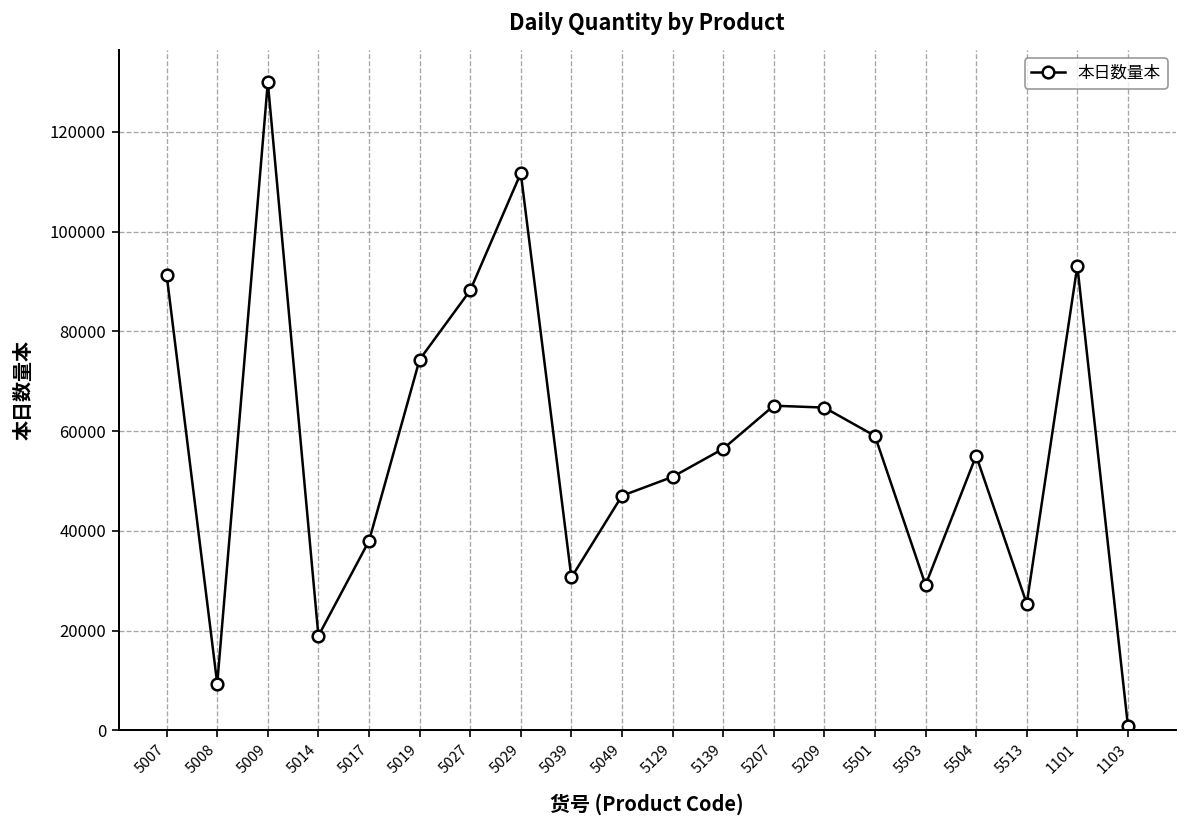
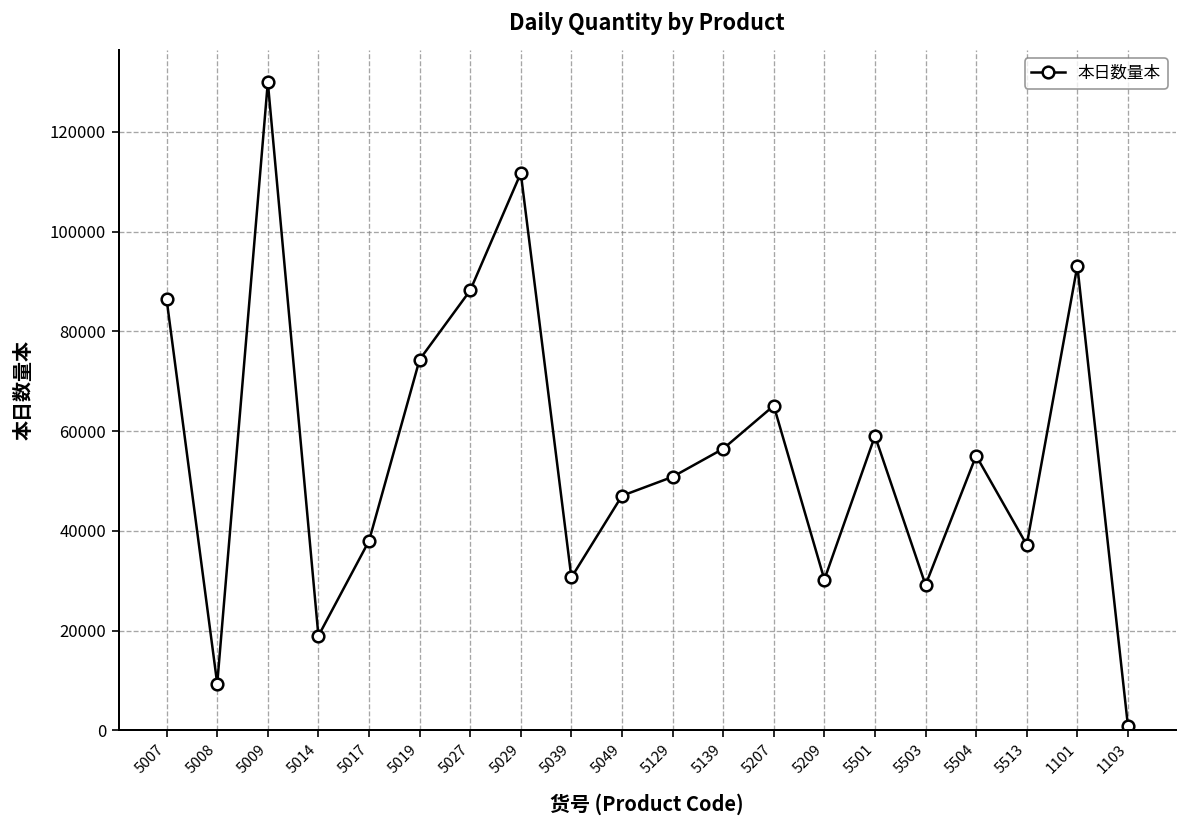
5007: 91000 -> 86000
5209: 65000 -> 30000
5513: 25000 -> 37000
